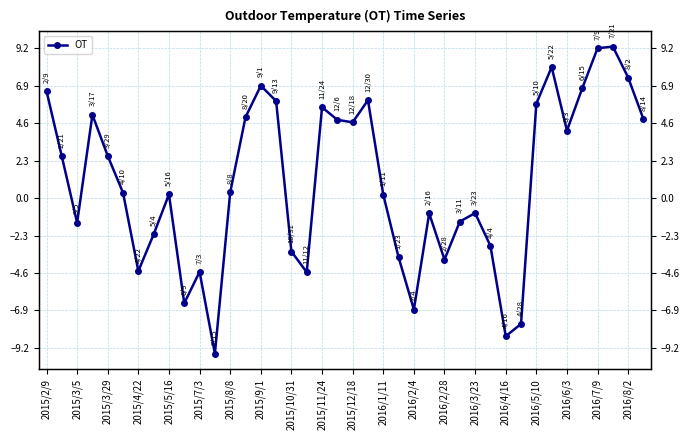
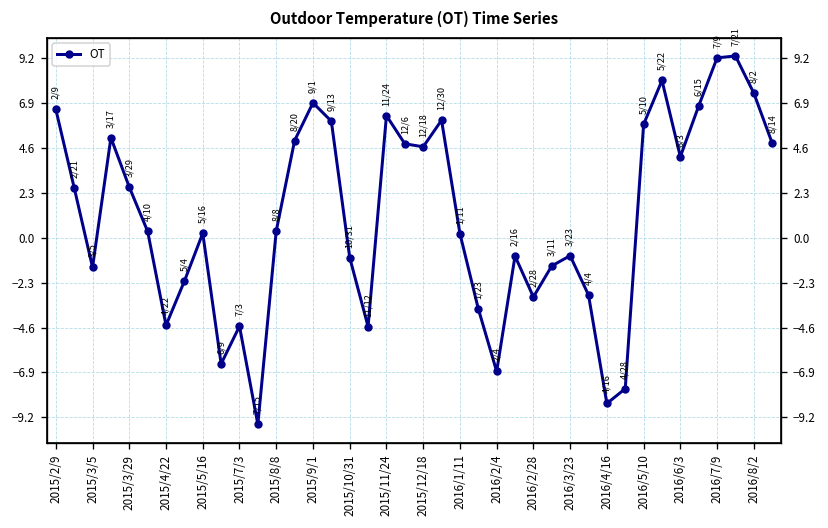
2015/10/31: -3.3 -> -1.0
2015/11/24: 5.6 -> 6.3
2016/2/28: -3.8 -> -3.0
